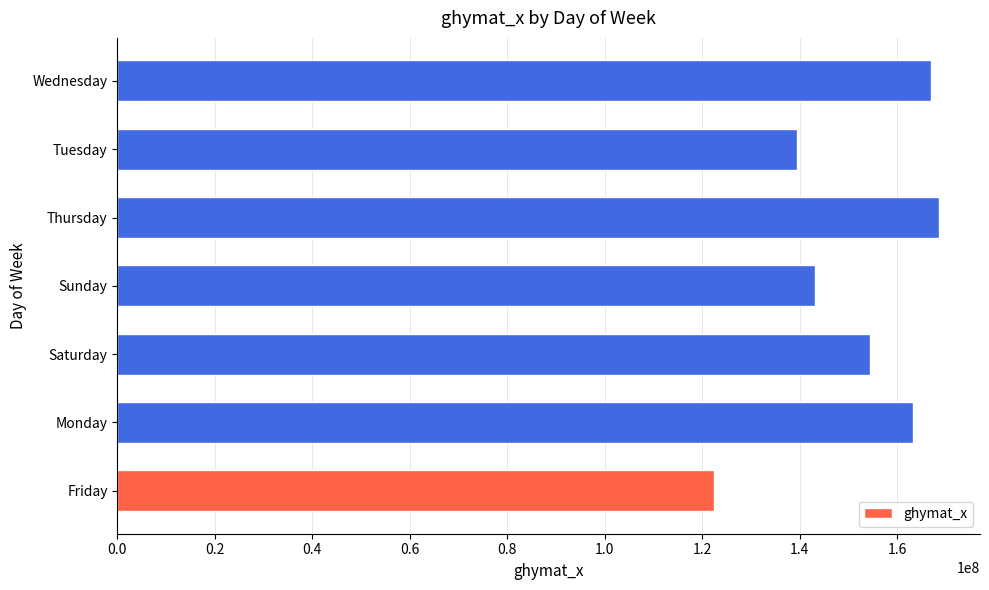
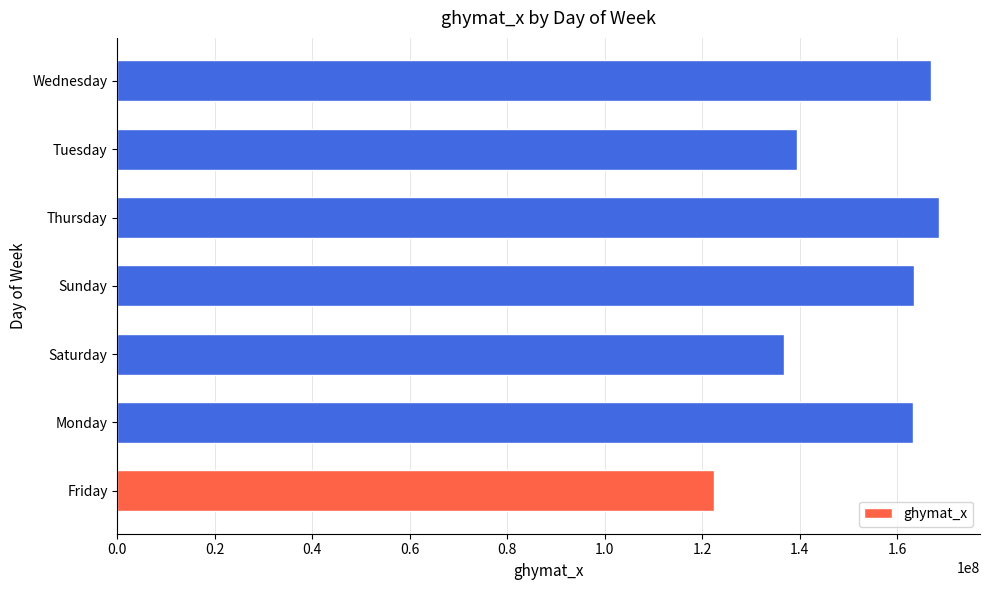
Sunday: 143000000 -> 164000000
Saturday: 154000000 -> 137000000
